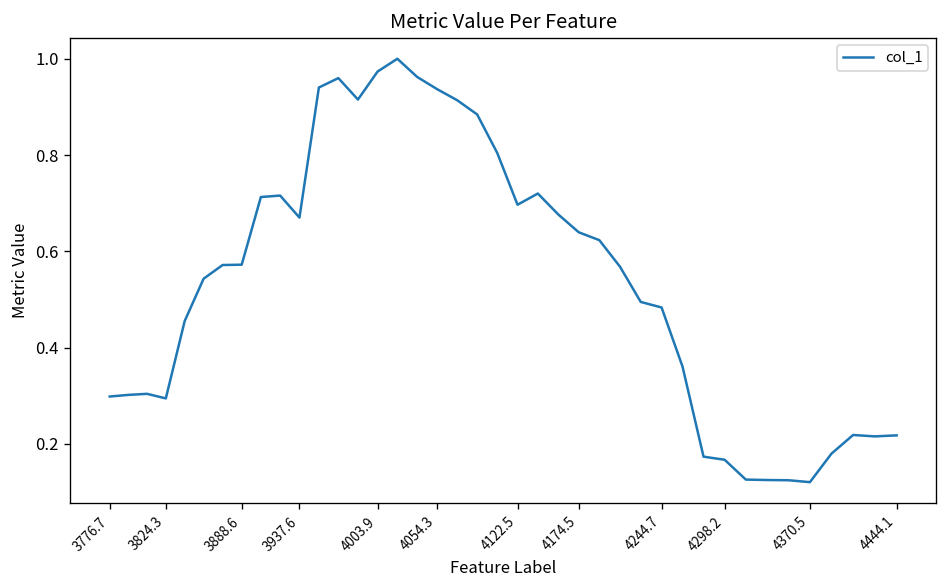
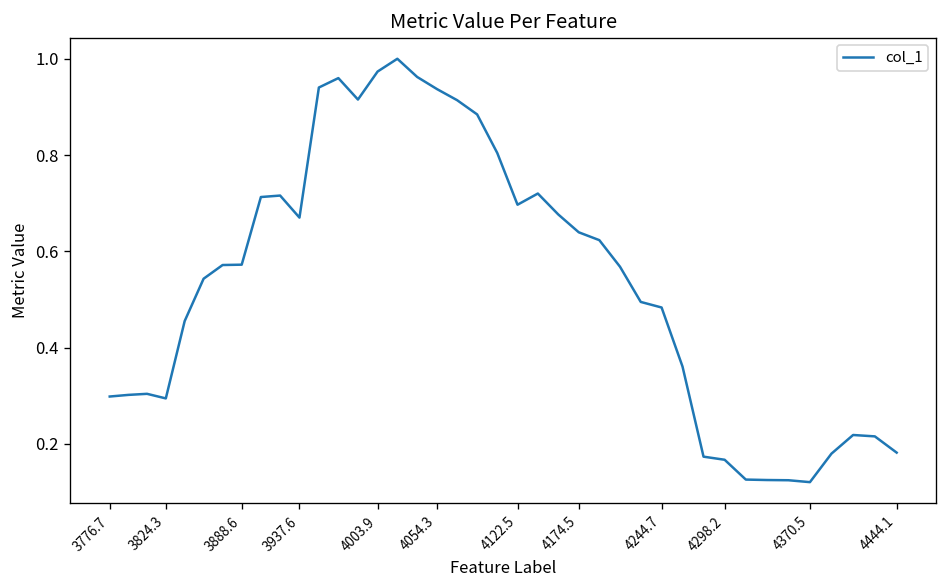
4444.1: 0.22 -> 0.18
